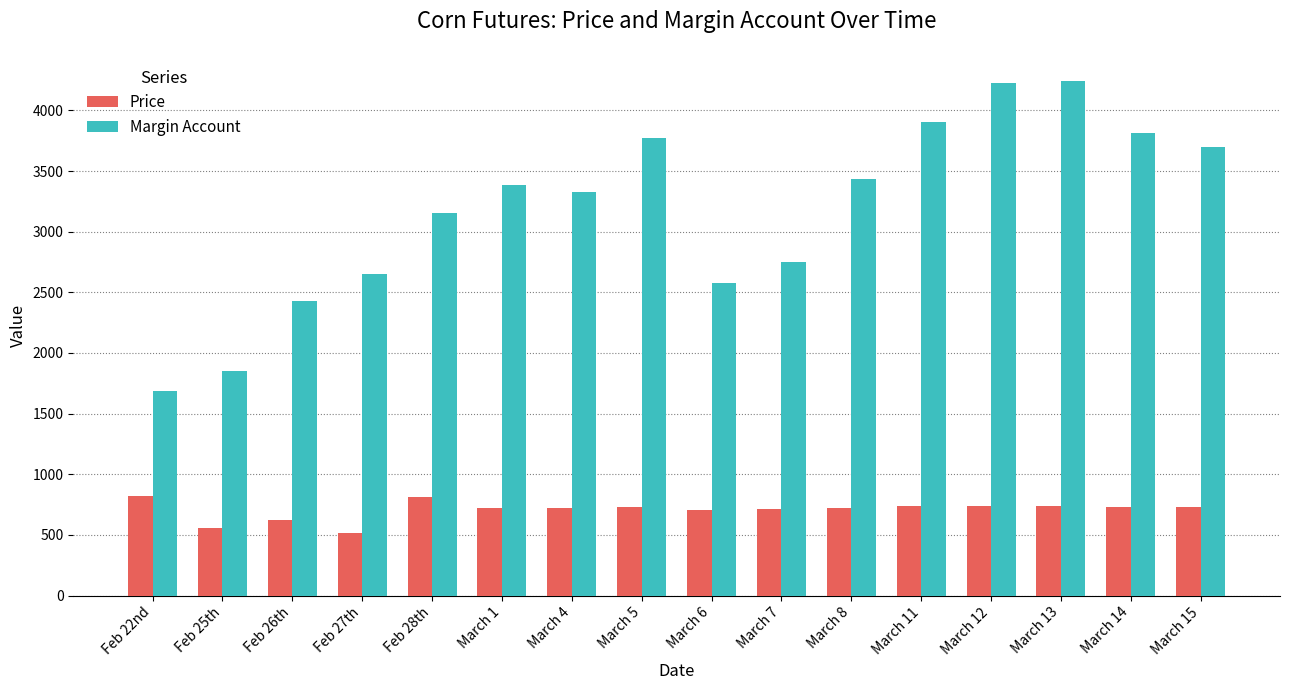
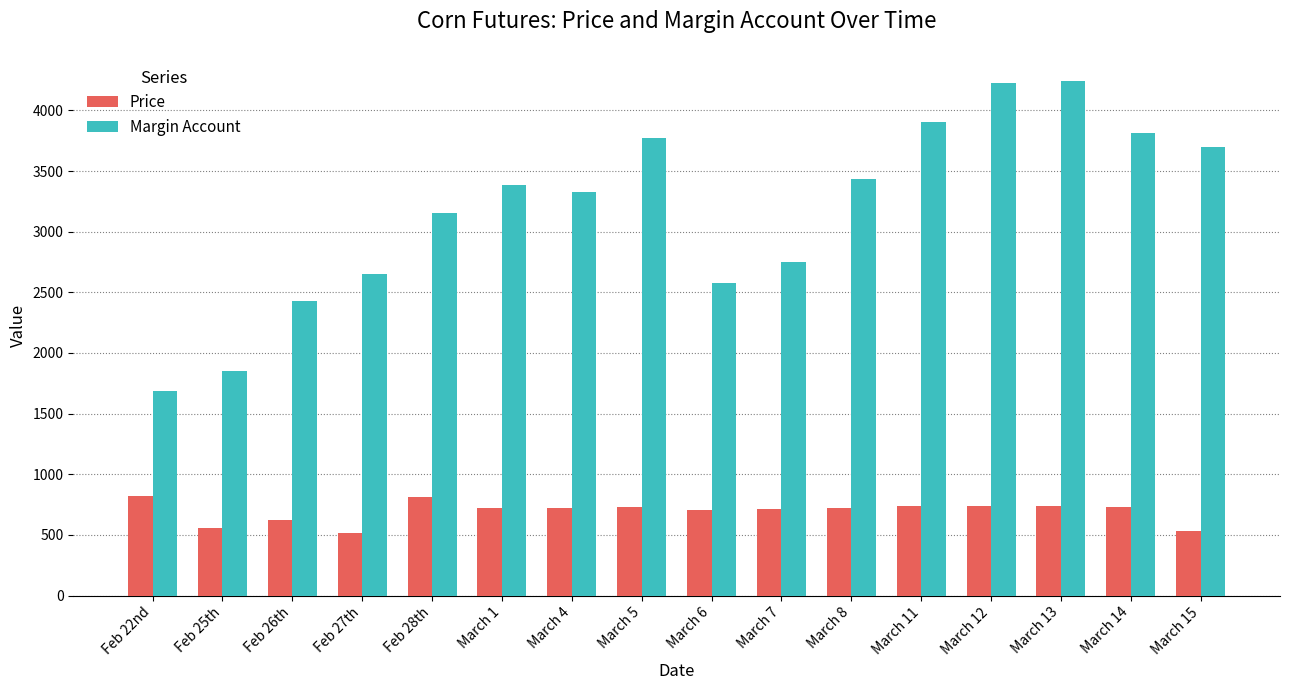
Price, March 15: 730 -> 530
